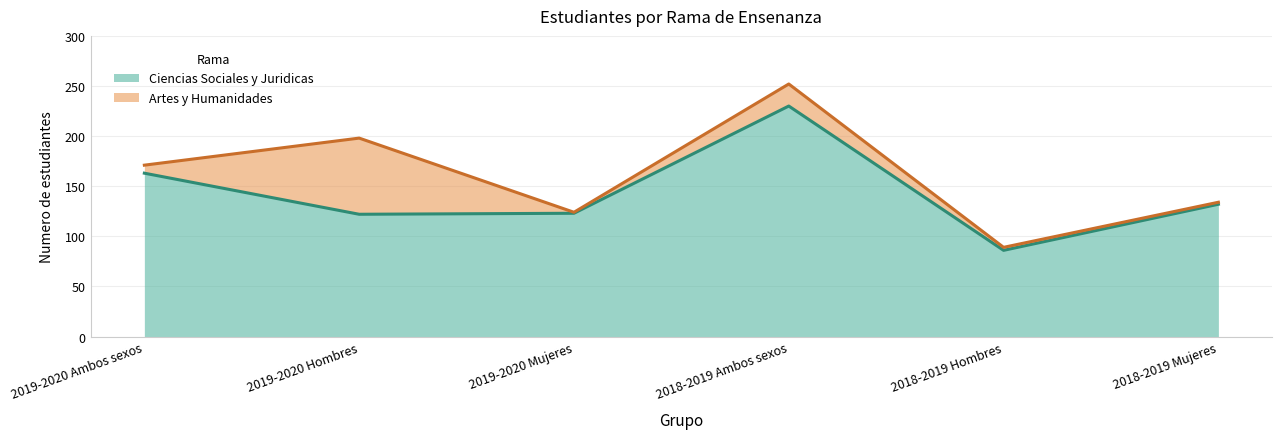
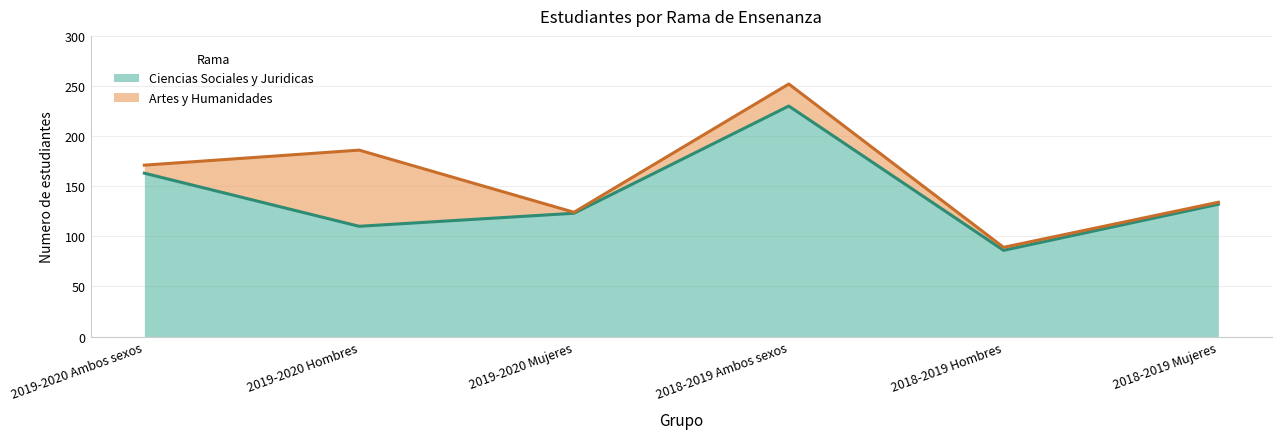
Ciencias Sociales y Juridicas, 2019-2020 Hombres: 122 -> 110
